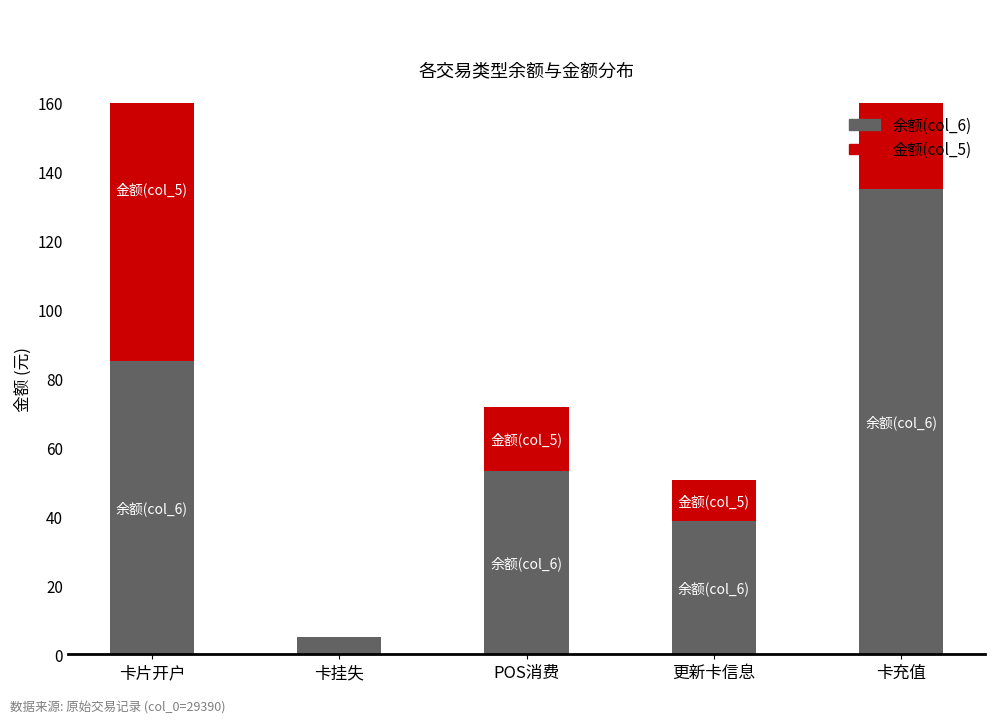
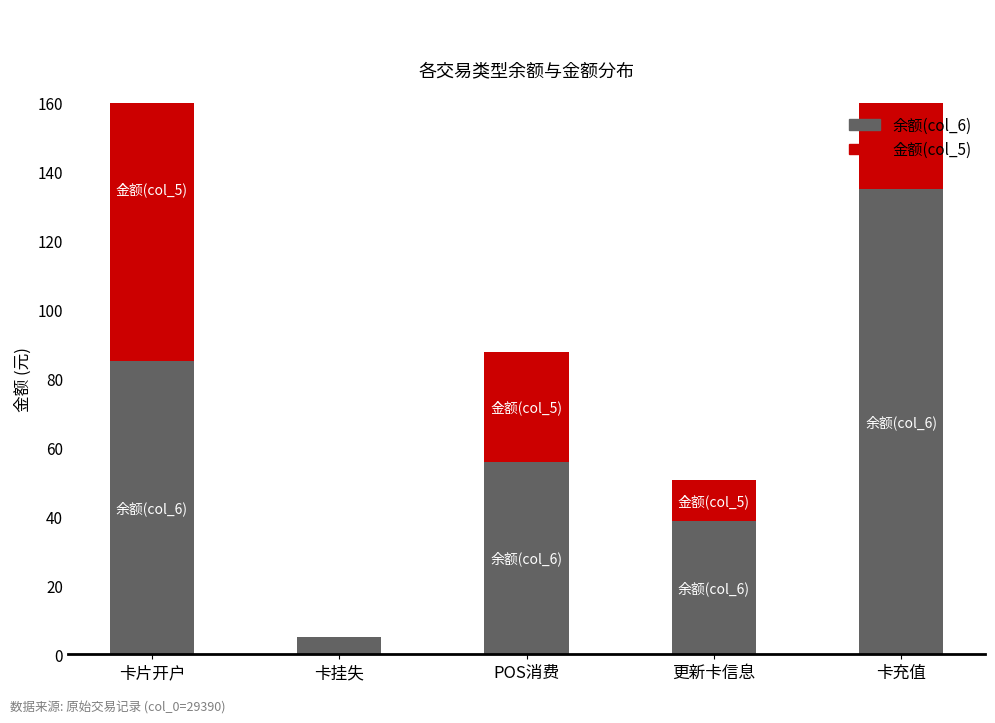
余额(col_6), POS消费: 53 -> 56
金额(col_5), POS消费: 19 -> 32
